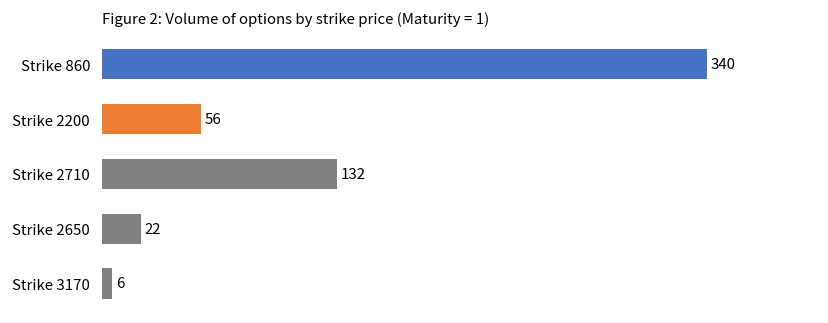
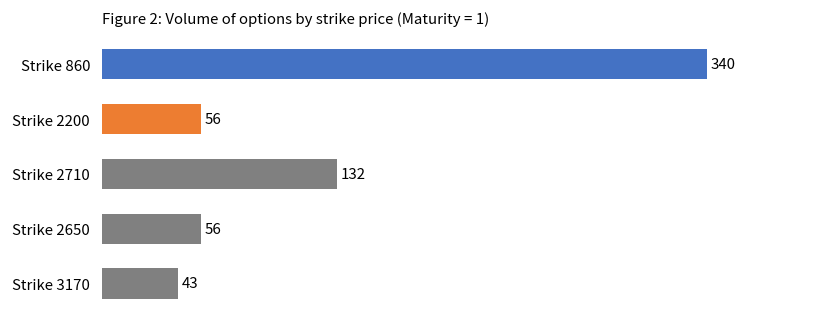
Strike 2650: 22 -> 56
Strike 3170: 6 -> 43
